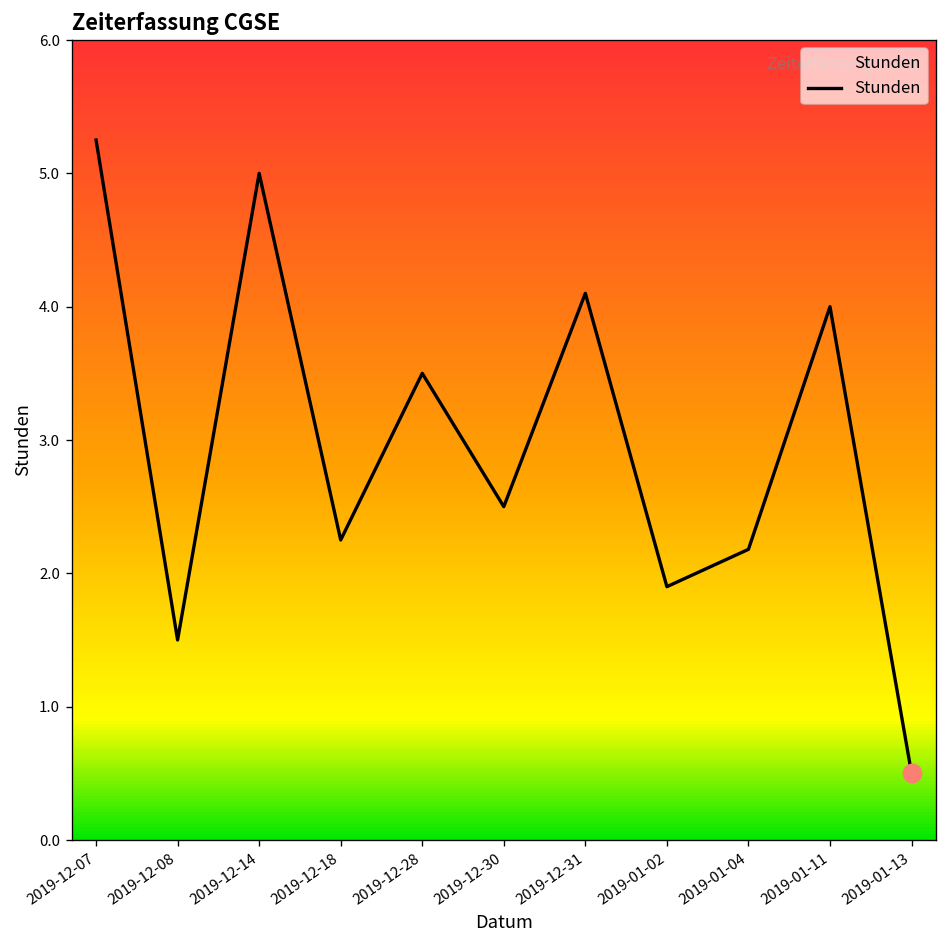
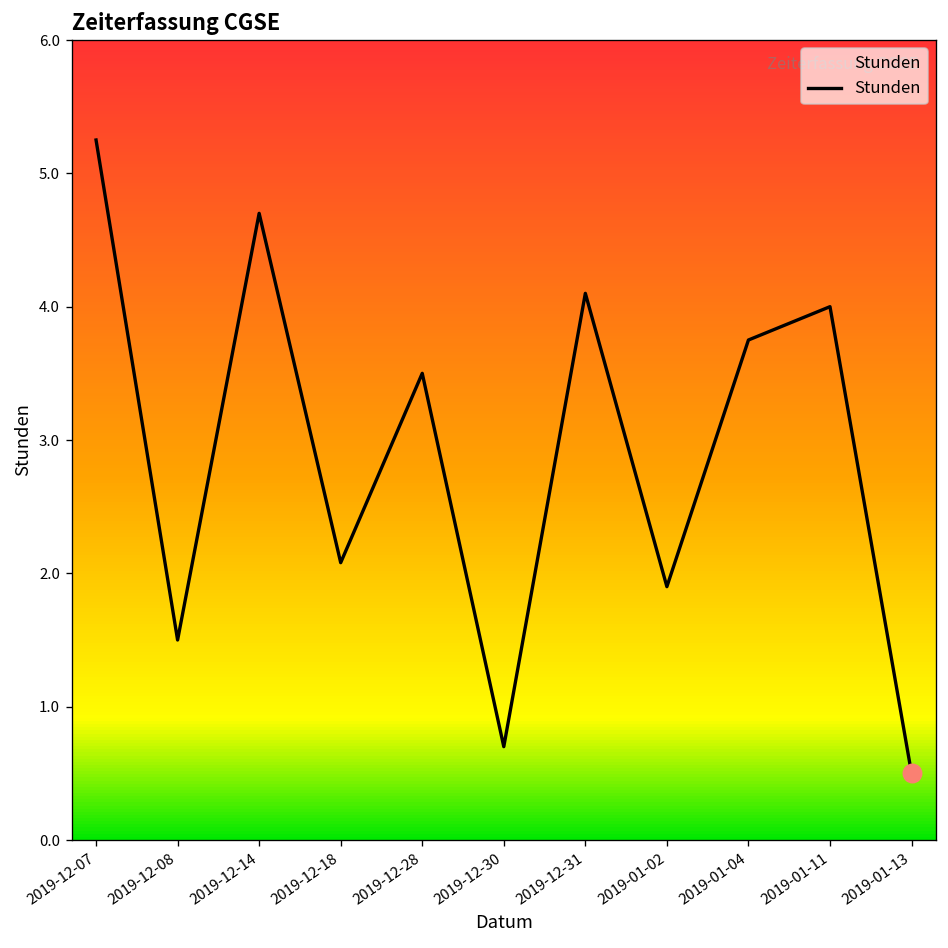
Stunden, 2019-12-14: 5.0 -> 4.7
Stunden, 2019-12-18: 2.25 -> 2.08
Stunden, 2019-12-30: 2.5 -> 0.7
Stunden, 2019-01-04: 2.18 -> 3.75
